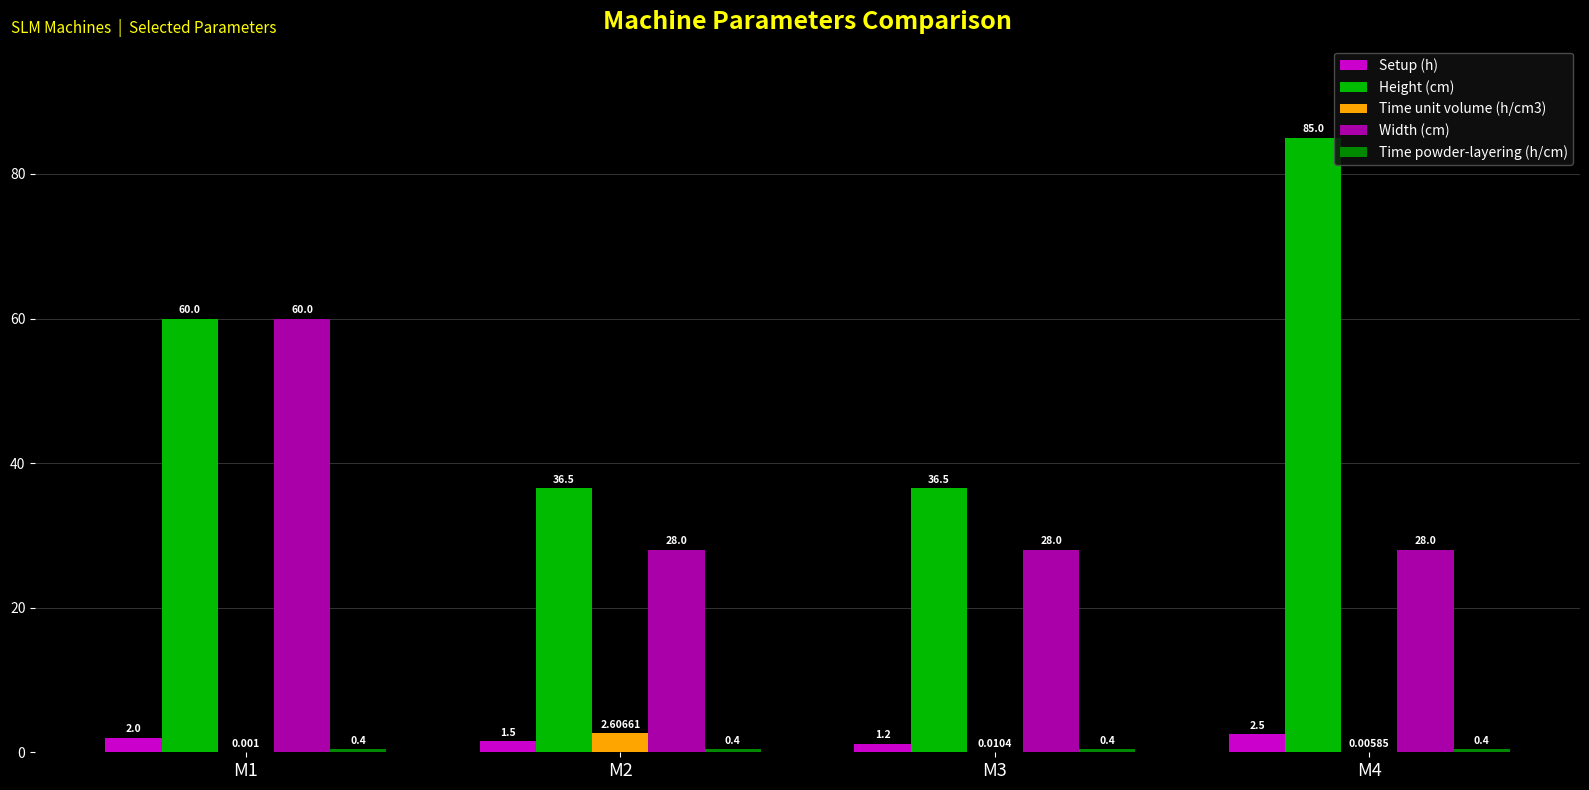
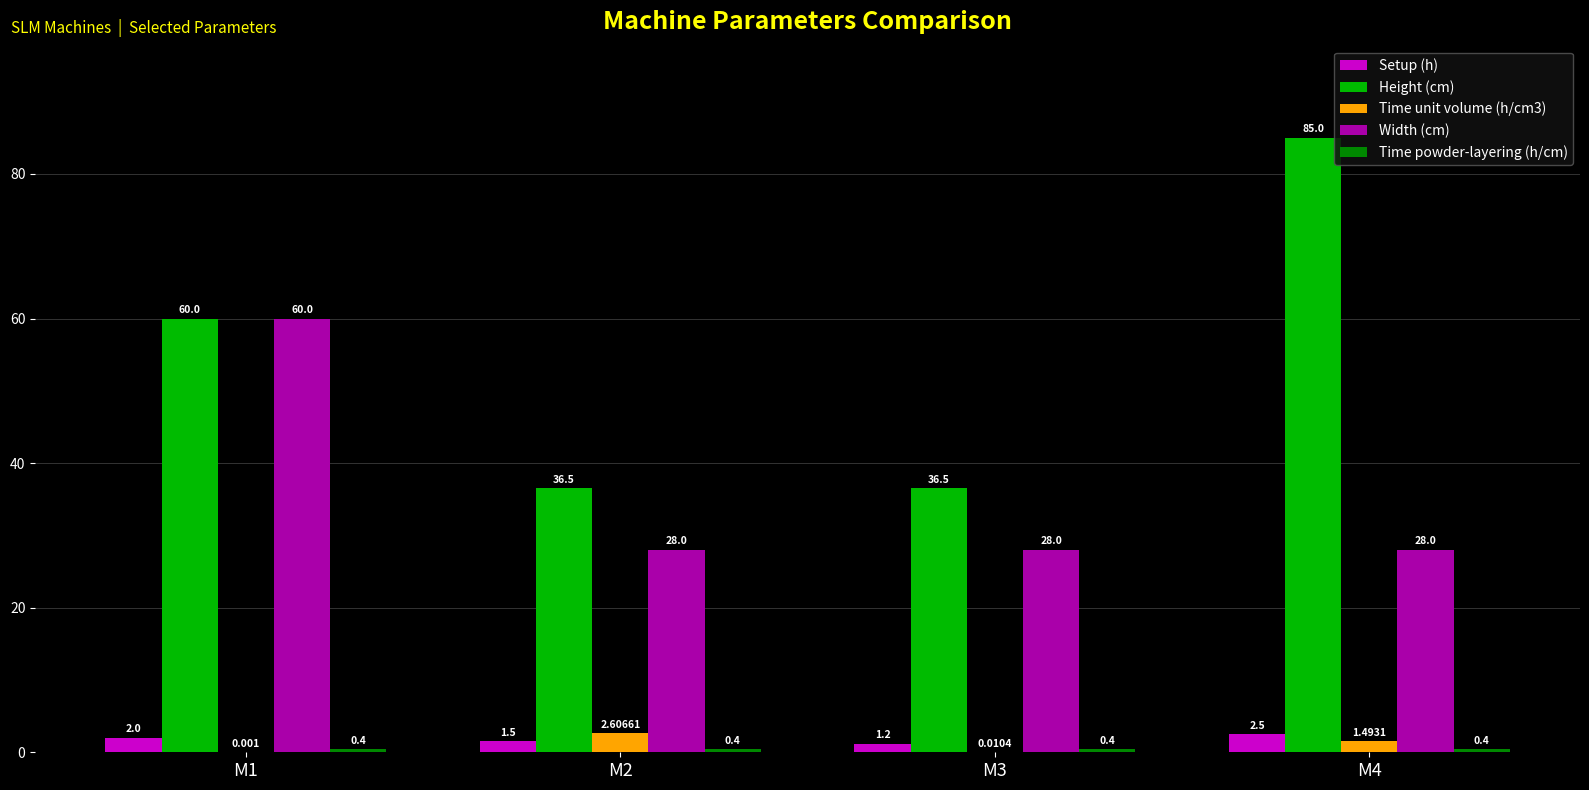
Time unit volume (h/cm3), M4: 0.00585 -> 1.4931
